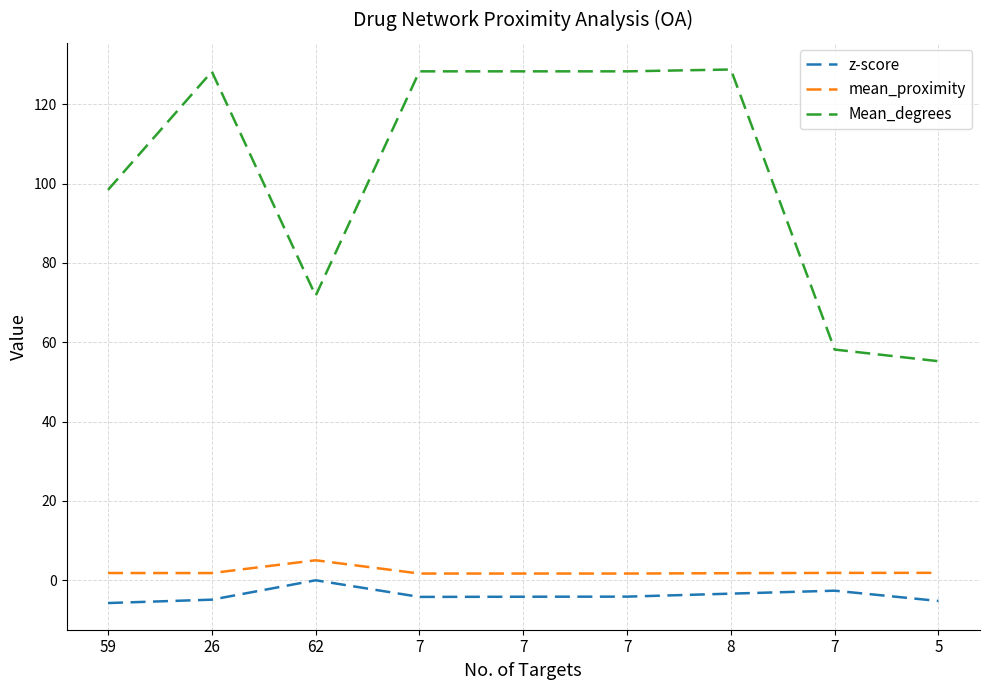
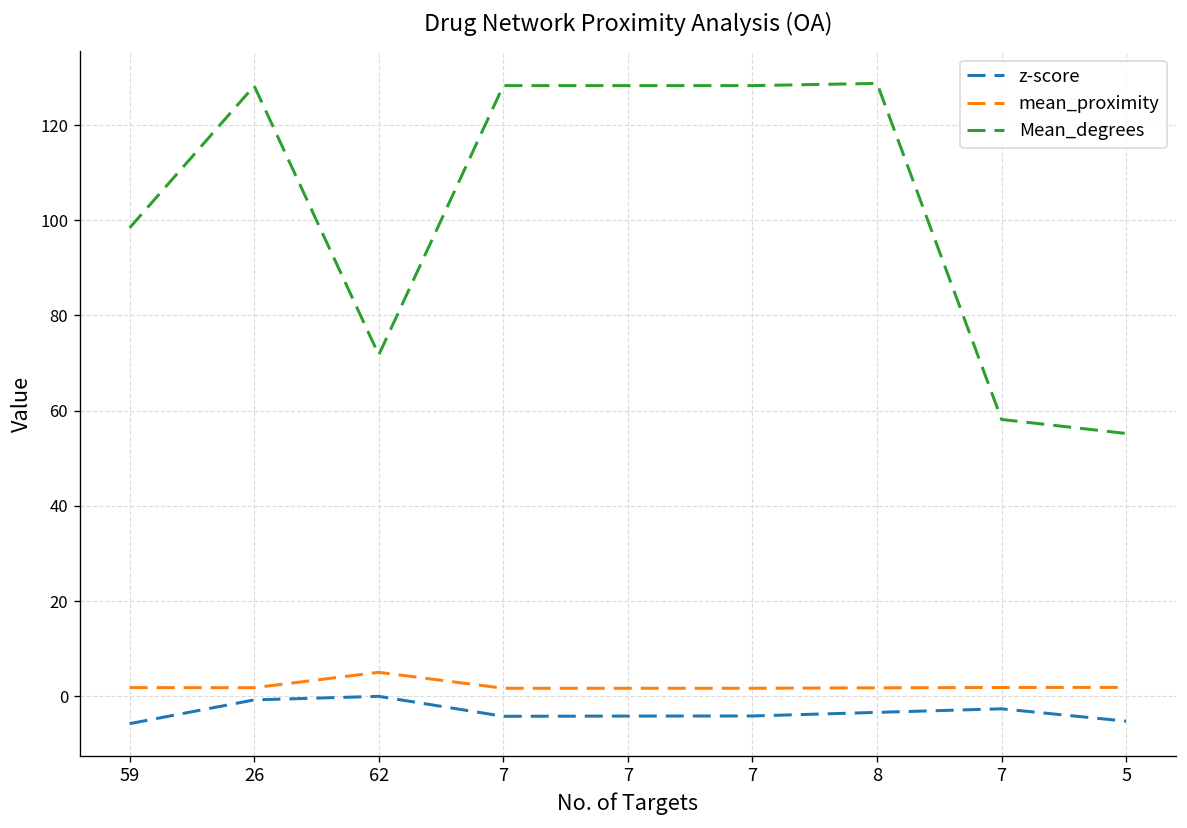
z-score, 26: -5 -> -1
